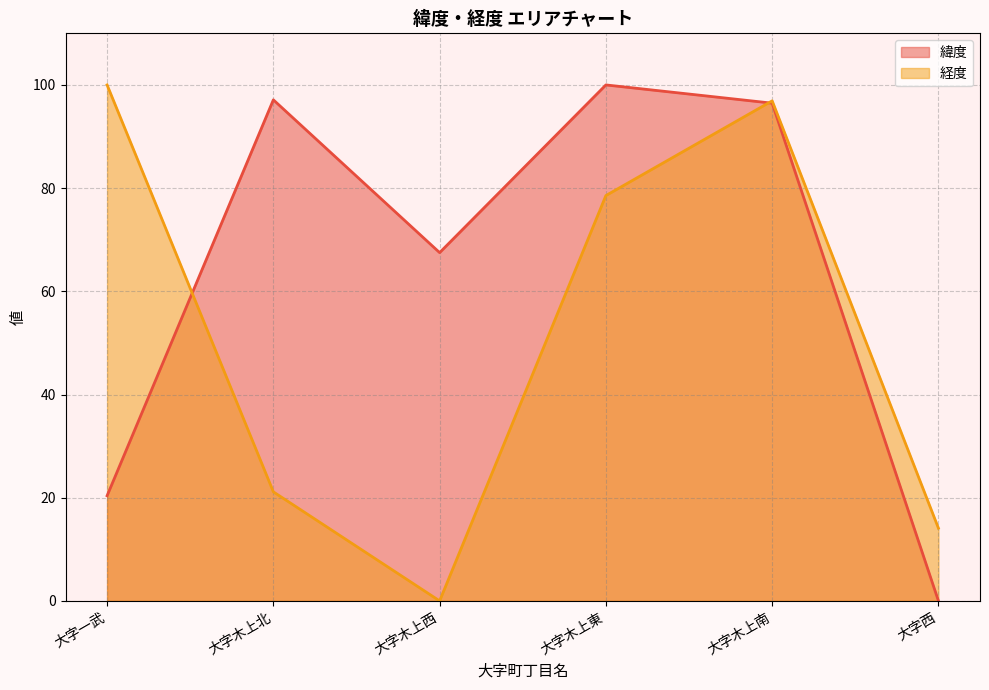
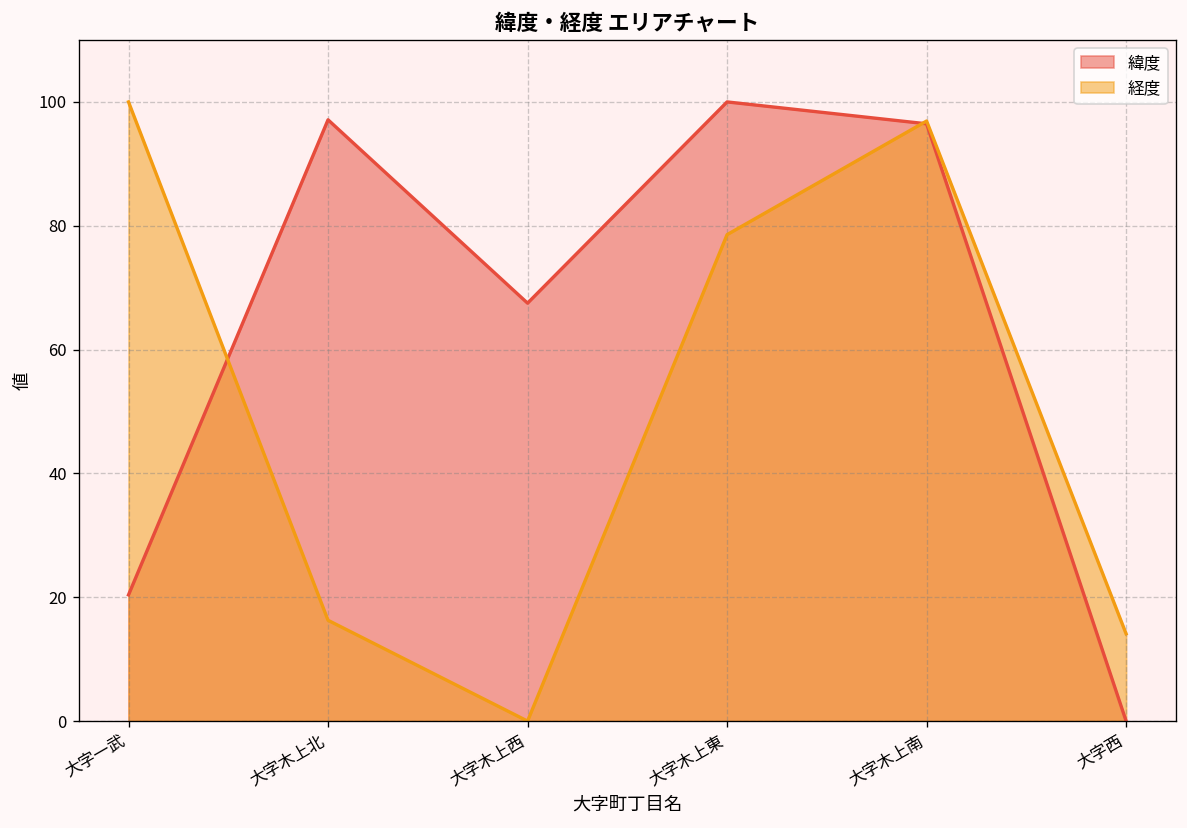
経度, 大字木上北: 21 -> 16
